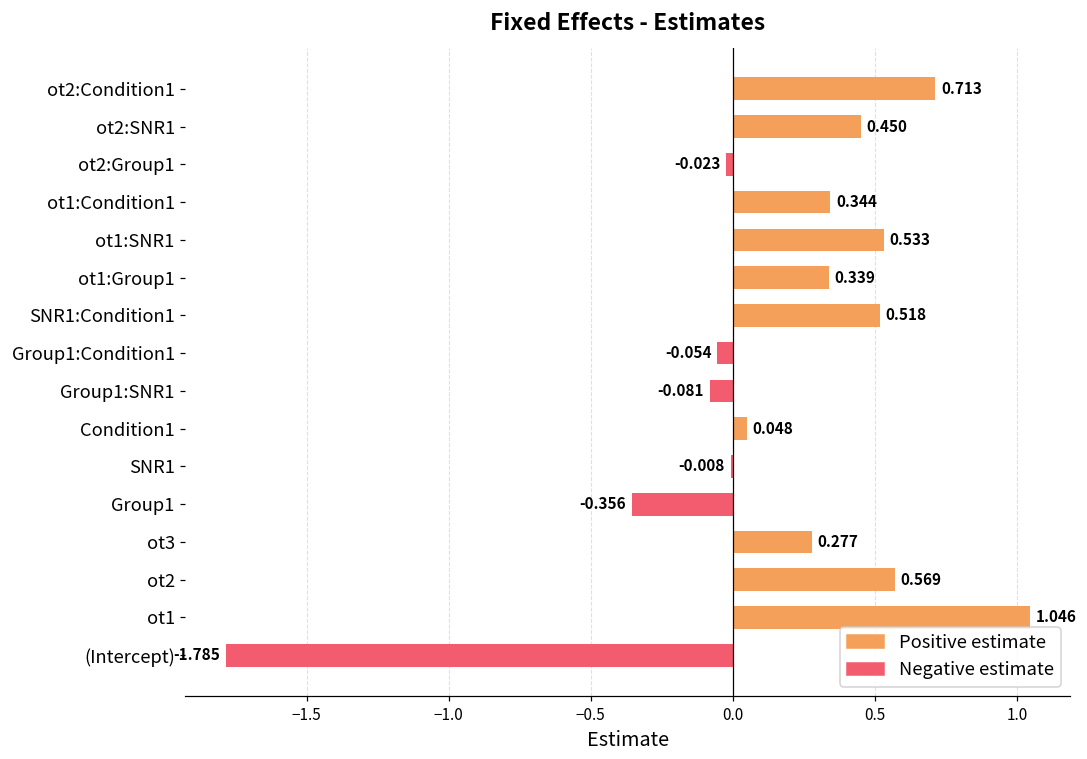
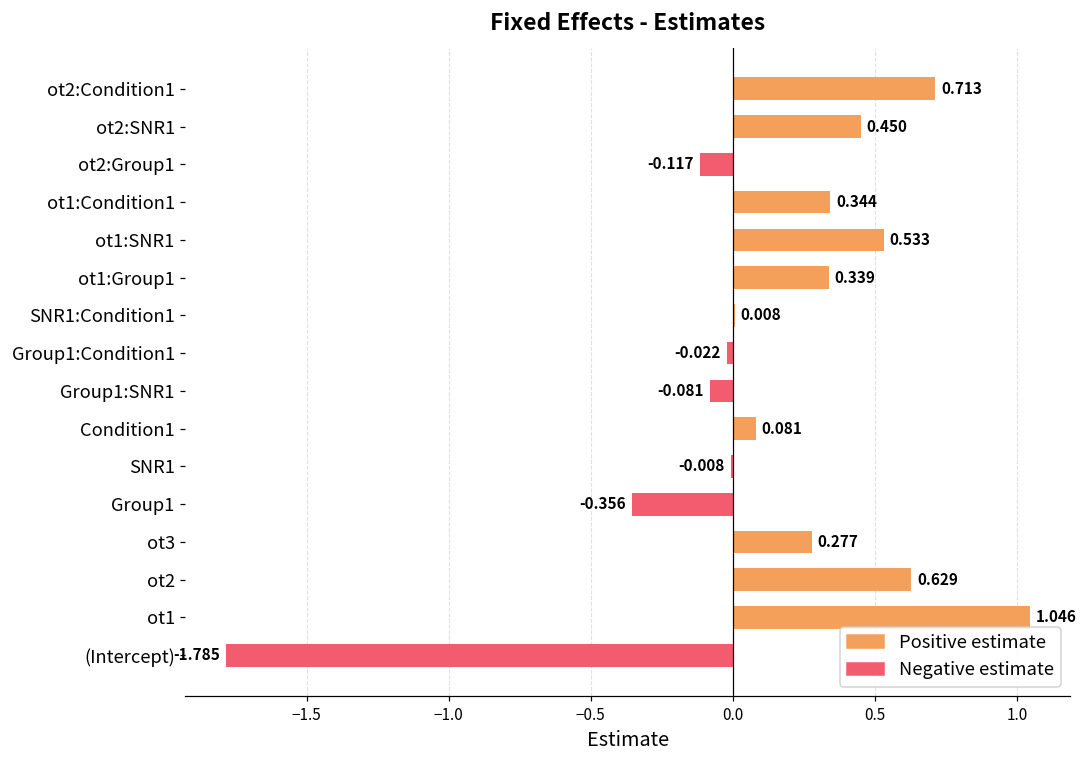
Negative estimate, ot2:Group1: -0.023 -> -0.117
Positive estimate, SNR1:Condition1: 0.518 -> 0.008
Negative estimate, Group1:Condition1: -0.054 -> -0.022
Positive estimate, Condition1: 0.048 -> 0.081
Positive estimate, ot2: 0.569 -> 0.629
